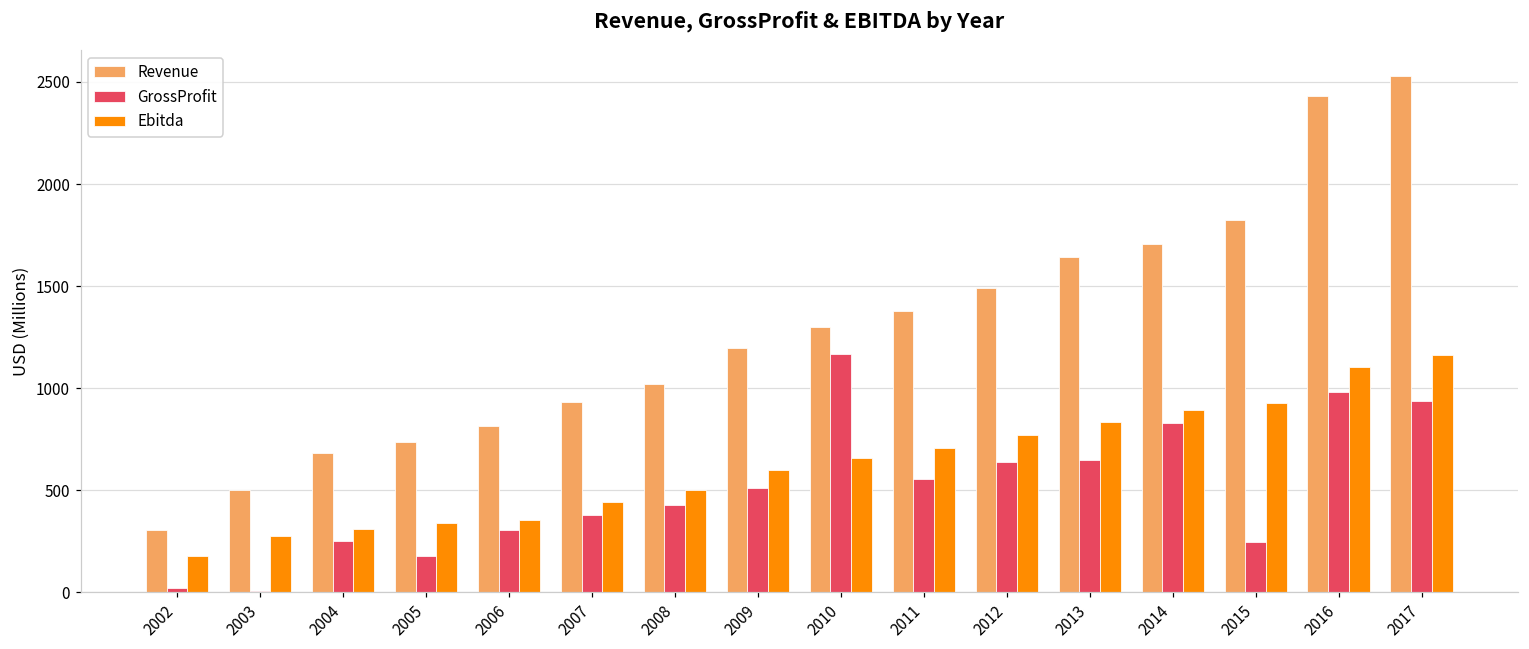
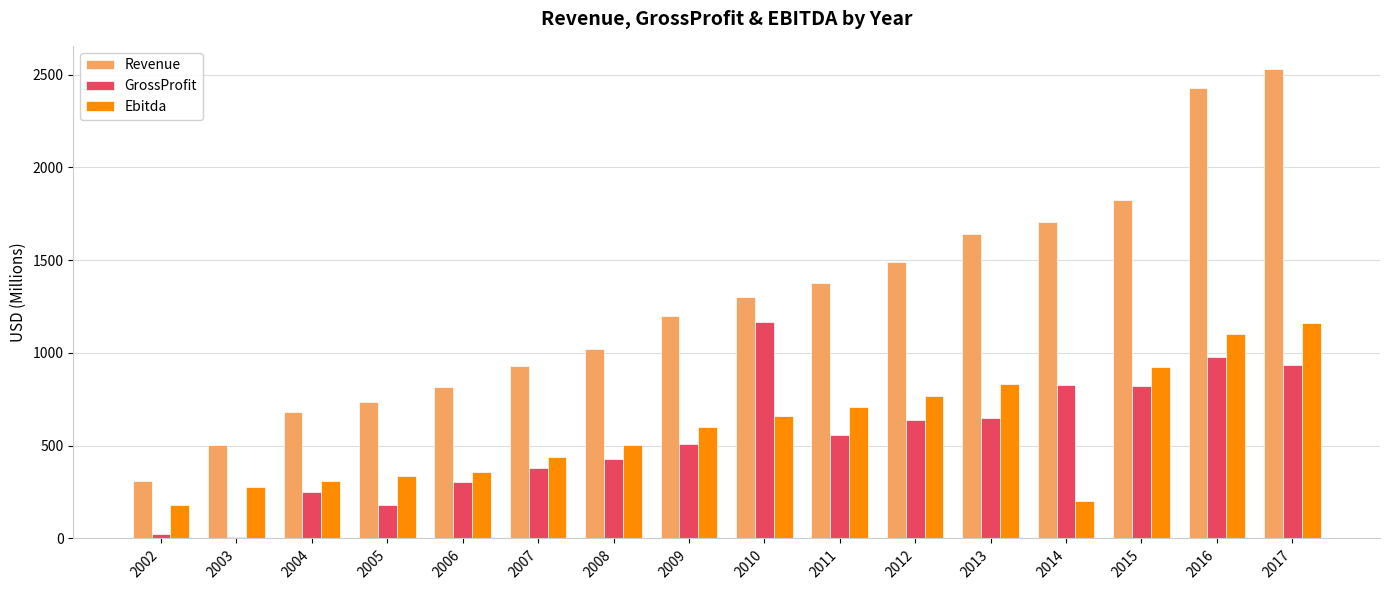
Ebitda, 2014: 890 -> 200
GrossProfit, 2015: 250 -> 820
